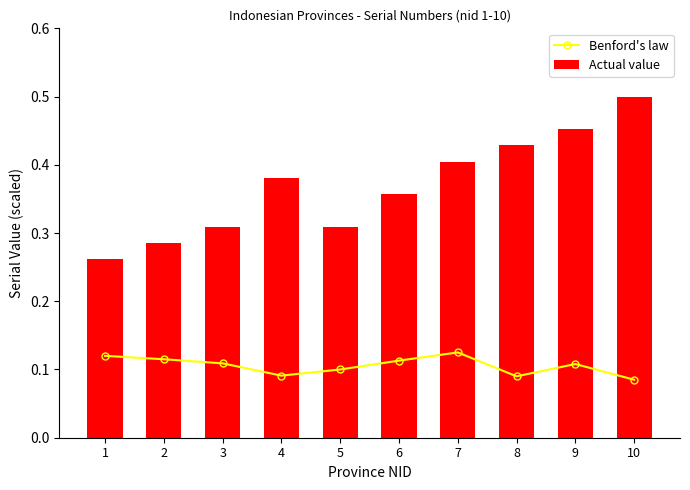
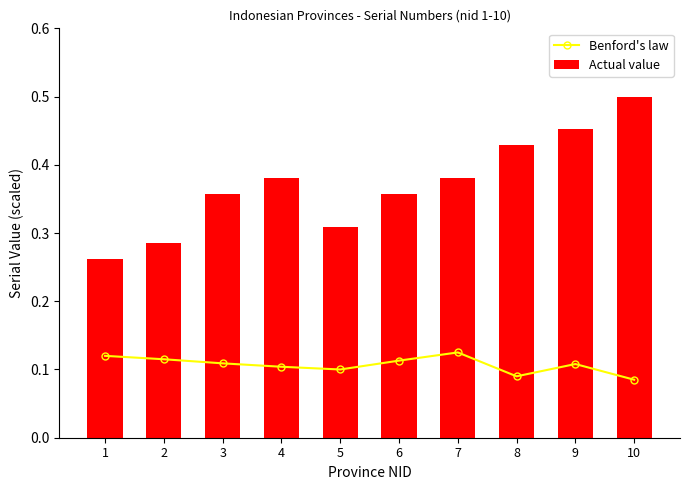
Actual value, 3: 0.31 -> 0.36
Benford's law, 4: 0.09 -> 0.10
Actual value, 7: 0.40 -> 0.38
